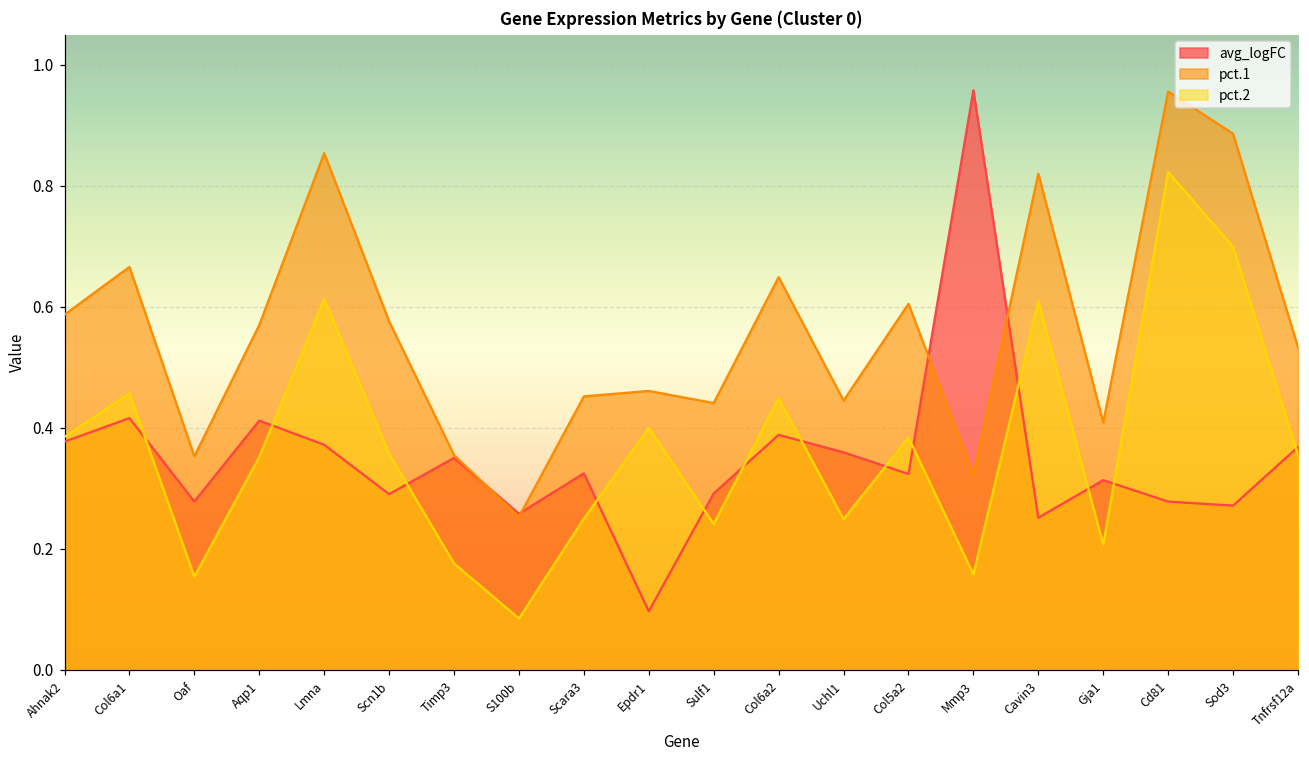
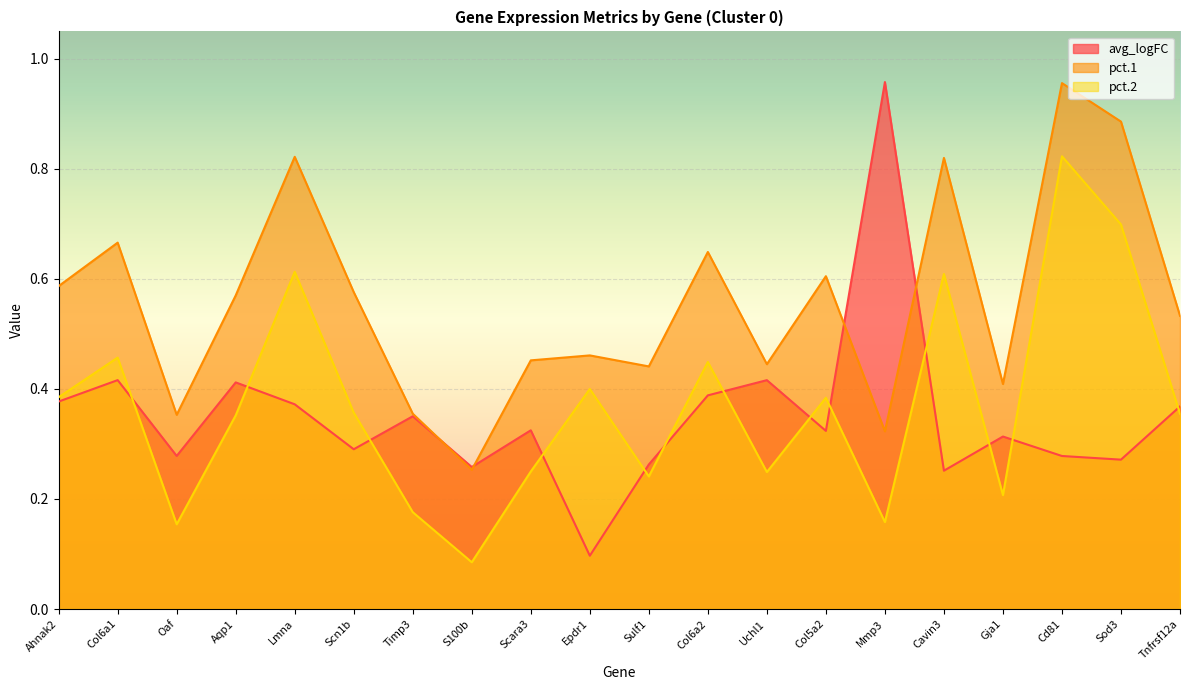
pct.1, Lmna: 0.85 -> 0.82
avg_logFC, Sulf1: 0.29 -> 0.26
avg_logFC, Uchl1: 0.36 -> 0.42
